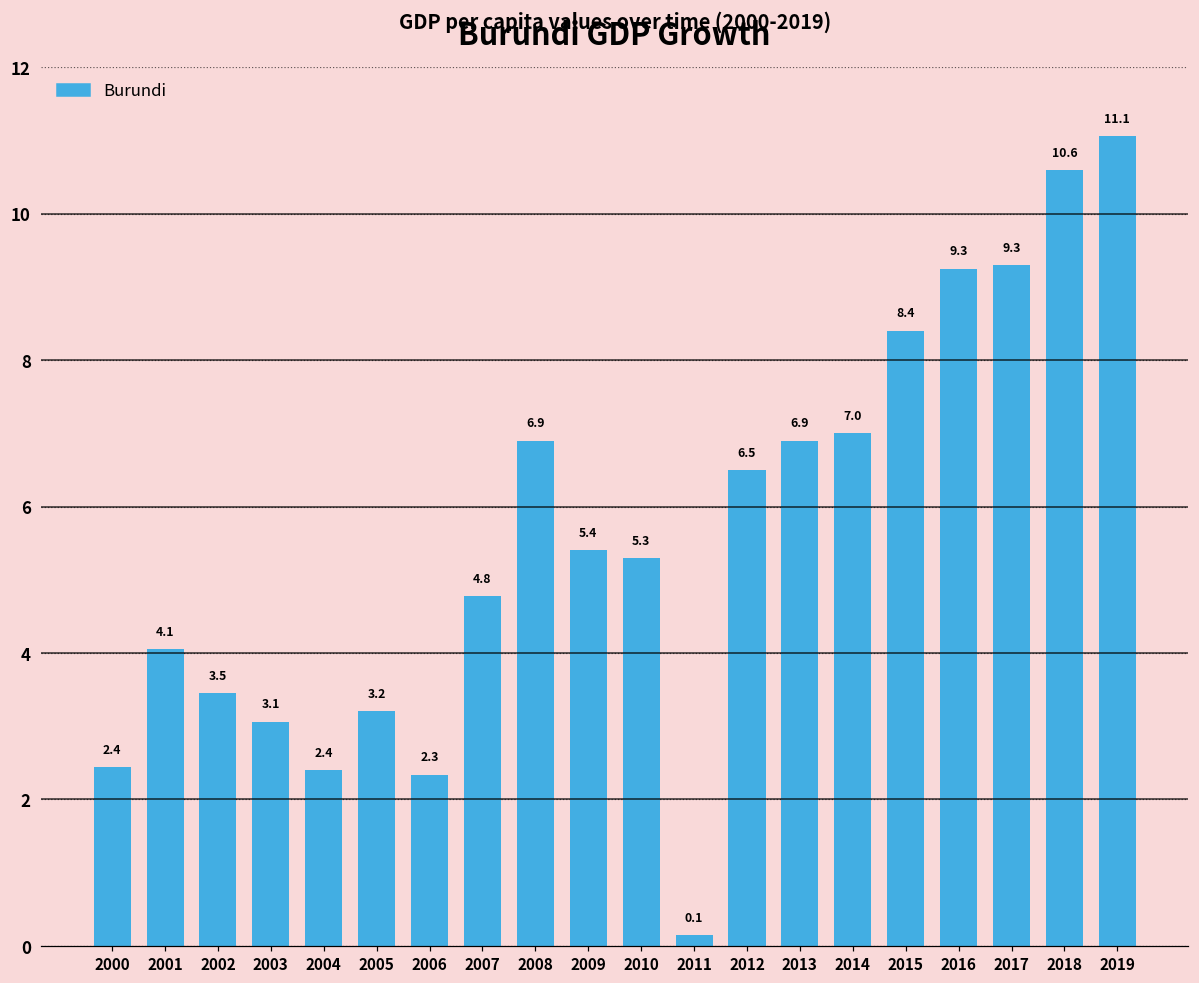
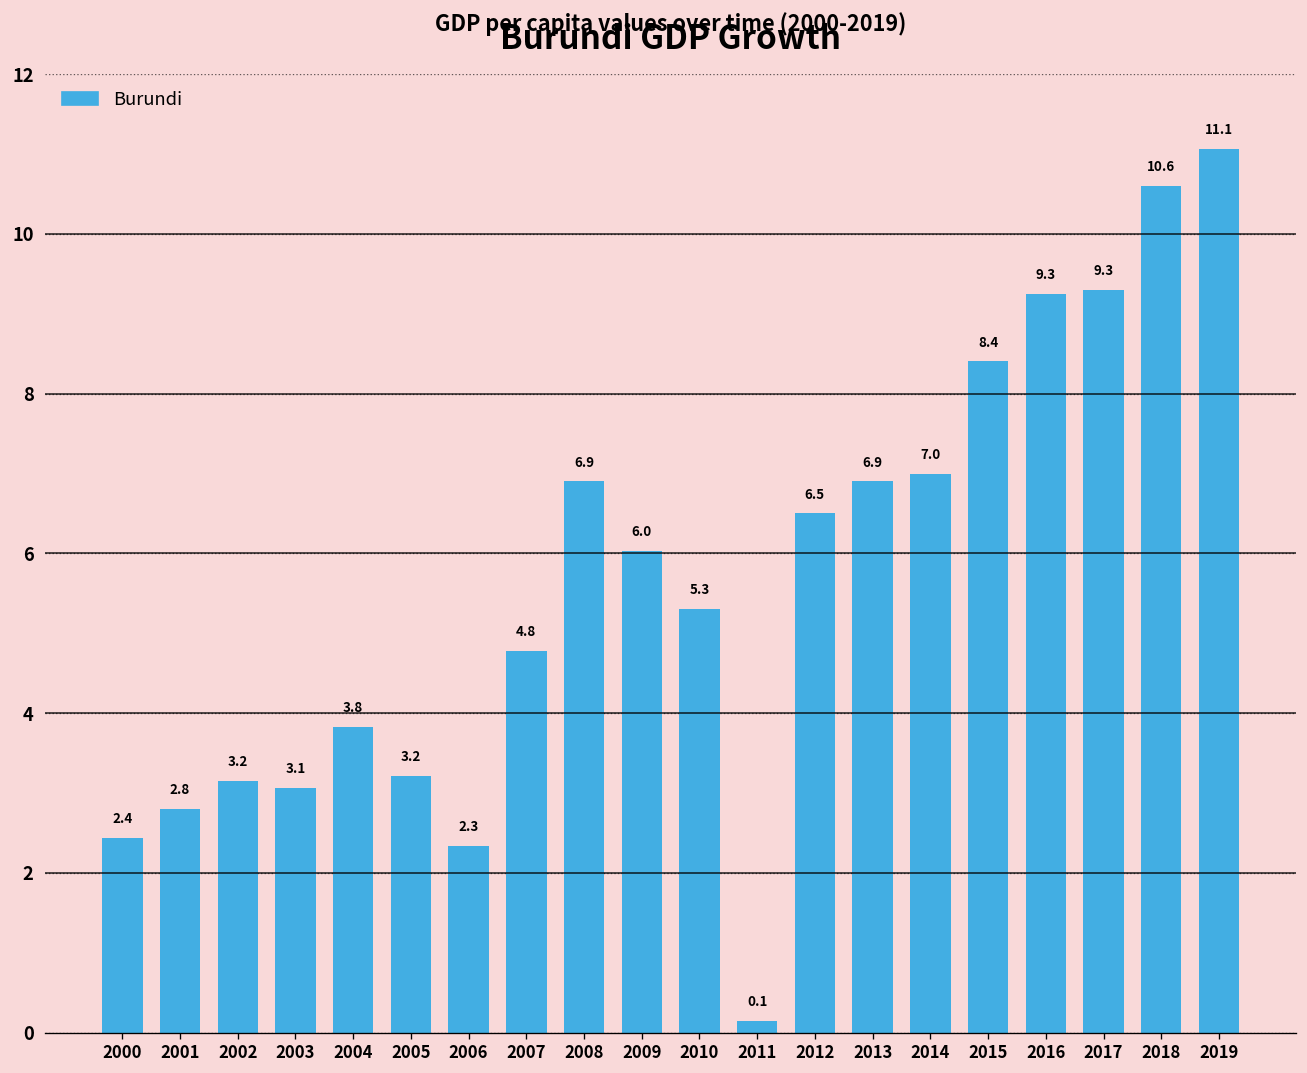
2001: 4.1 -> 2.8
2002: 3.5 -> 3.2
2004: 2.4 -> 3.8
2009: 5.4 -> 6.0
